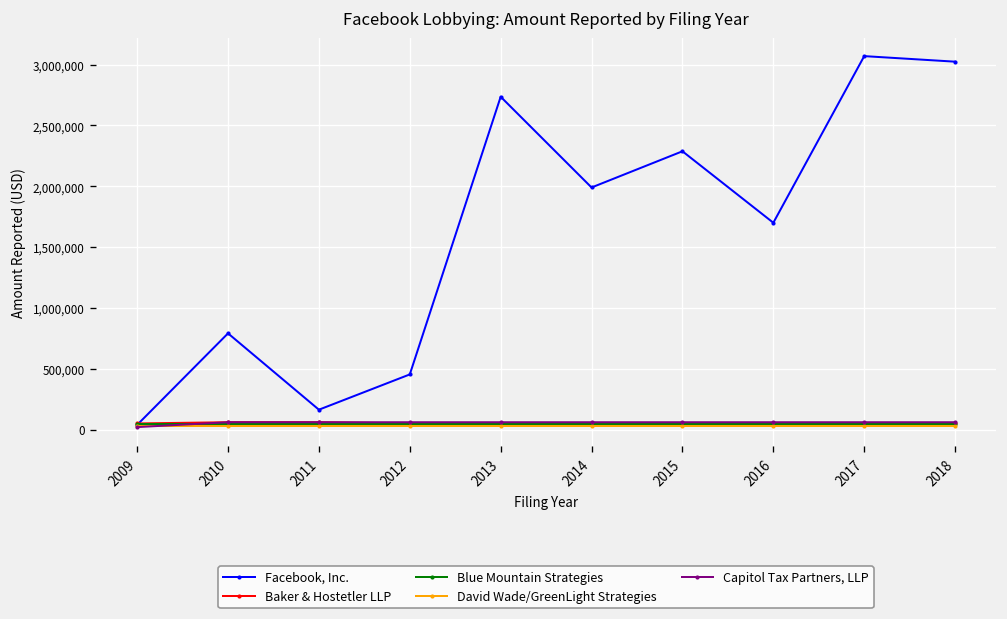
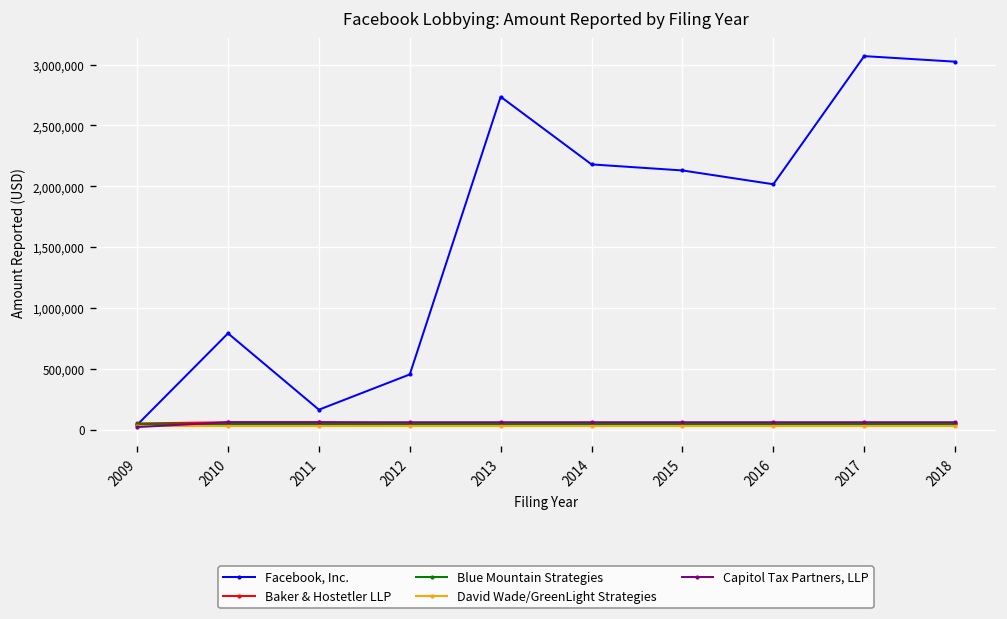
Facebook, Inc., 2014: 1,990,000 -> 2,180,000
Facebook, Inc., 2015: 2,290,000 -> 2,130,000
Facebook, Inc., 2016: 1,700,000 -> 2,020,000
